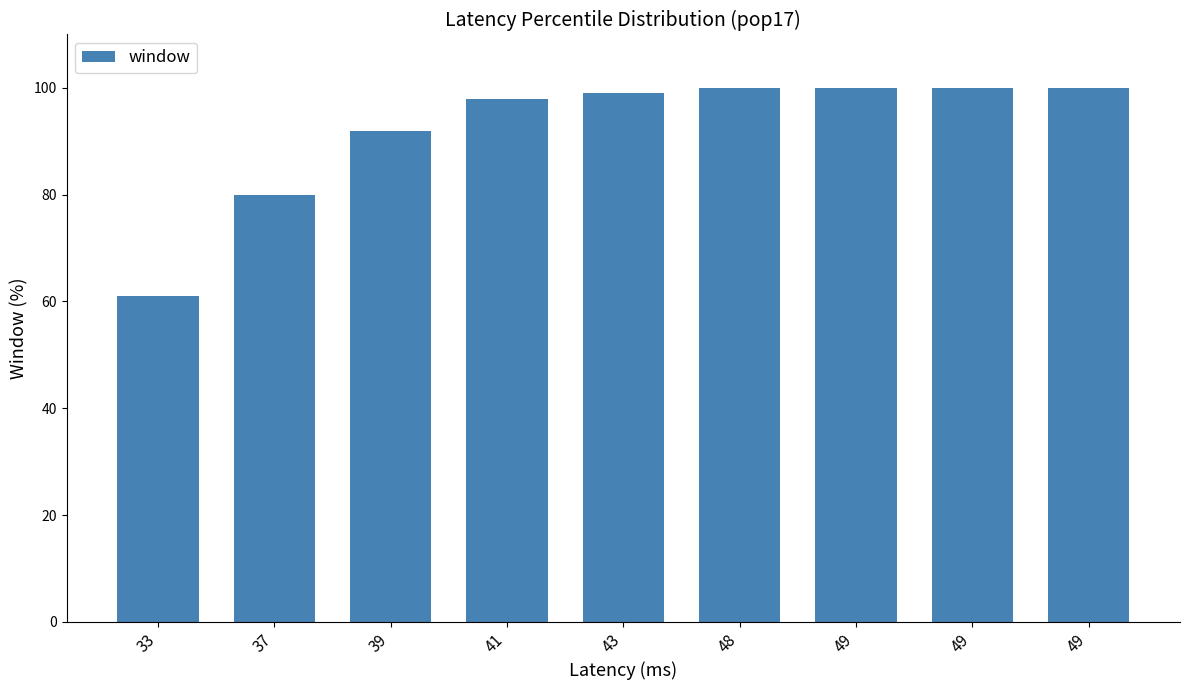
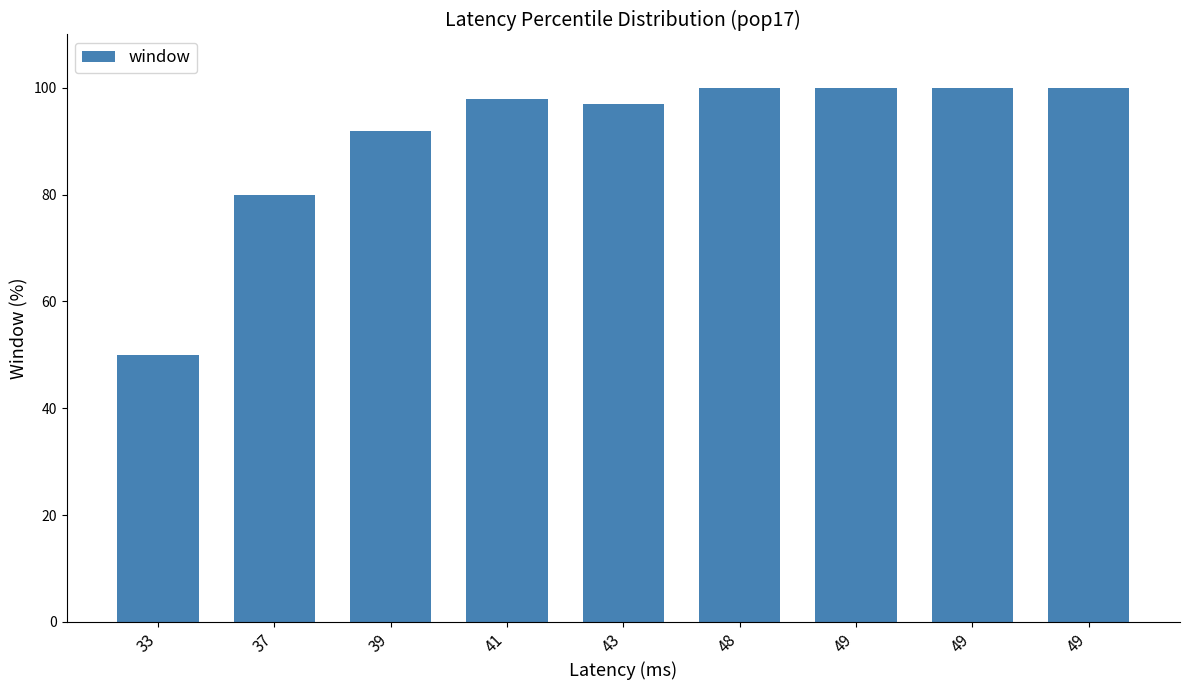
33: 61 -> 50
43: 99 -> 97
